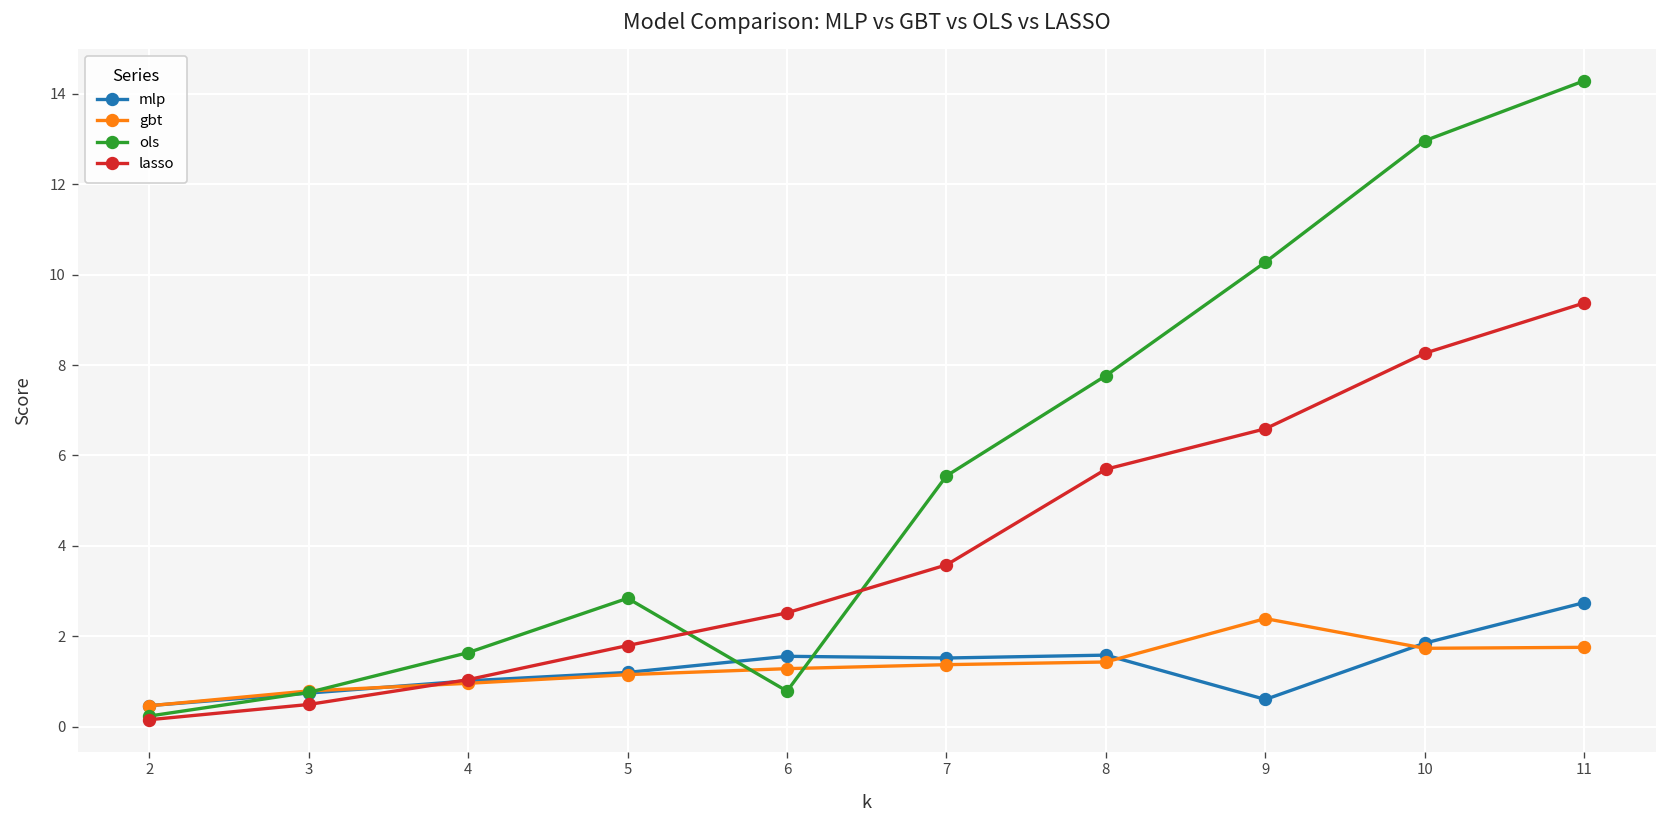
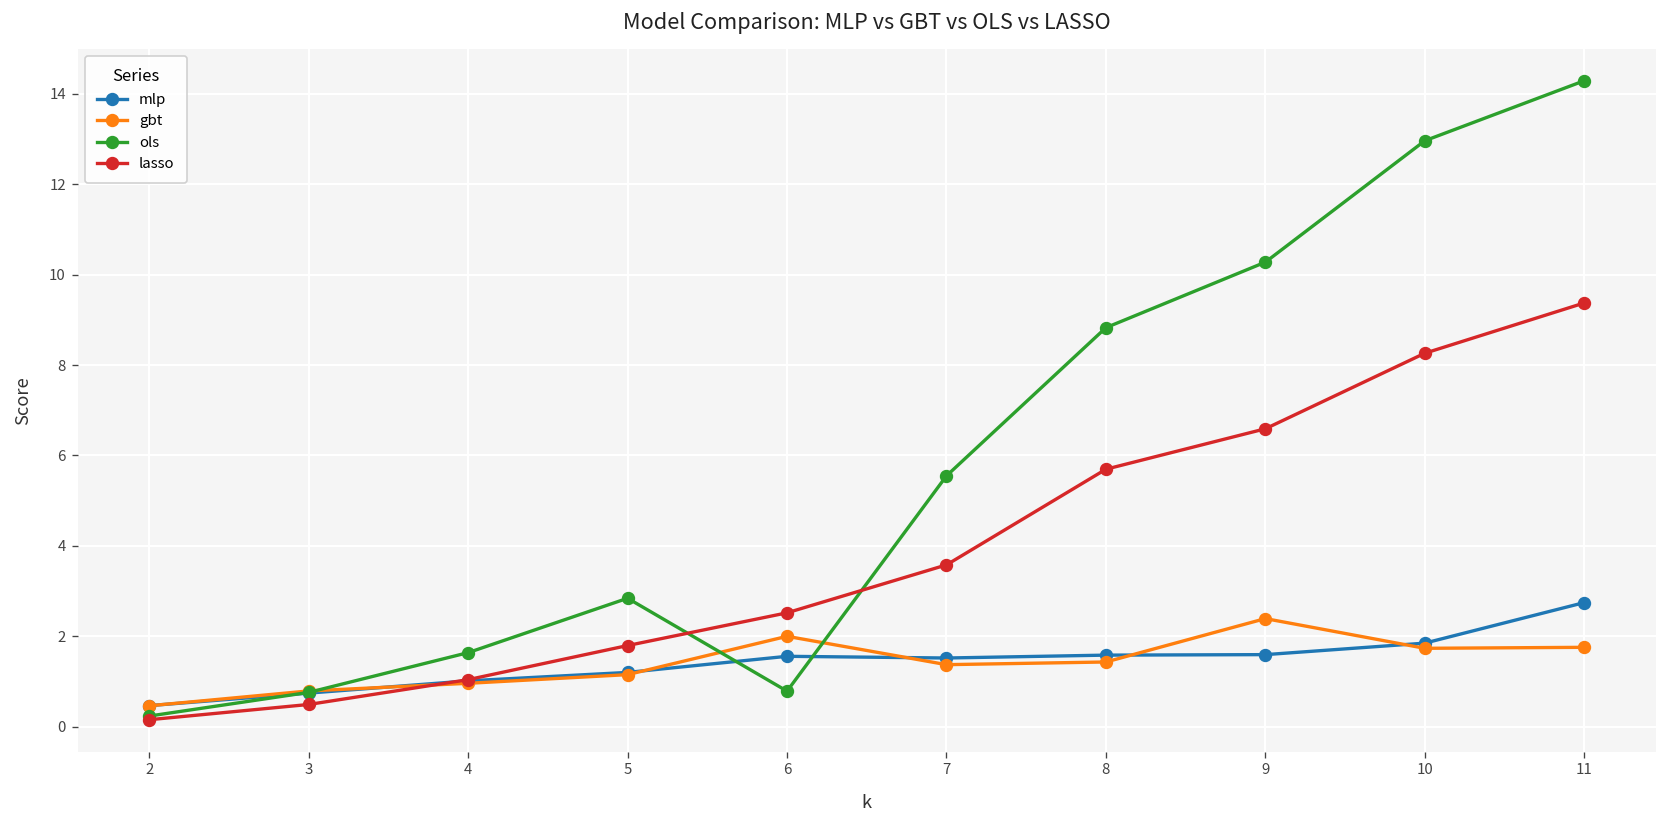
gbt, 6: 1.3 -> 2.0
ols, 8: 7.8 -> 8.8
mlp, 9: 0.6 -> 1.6
